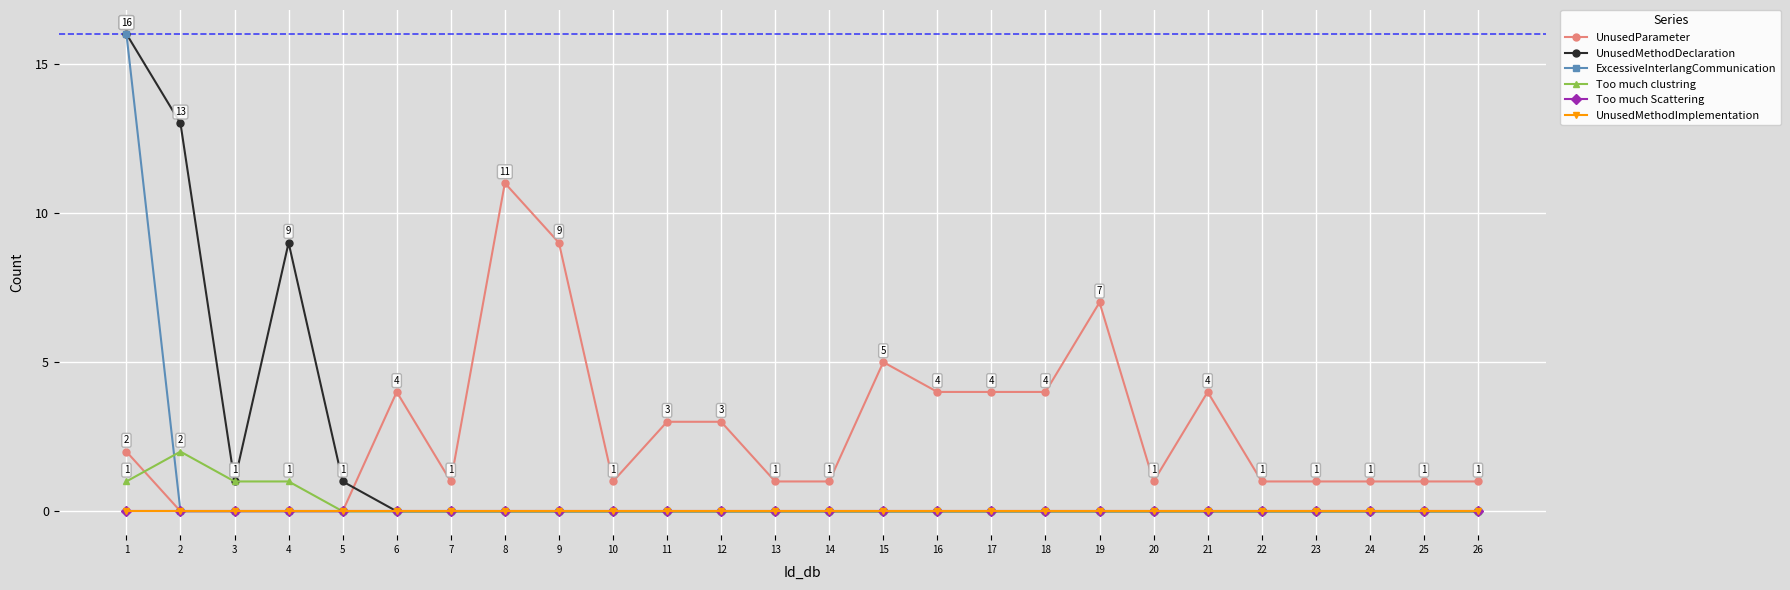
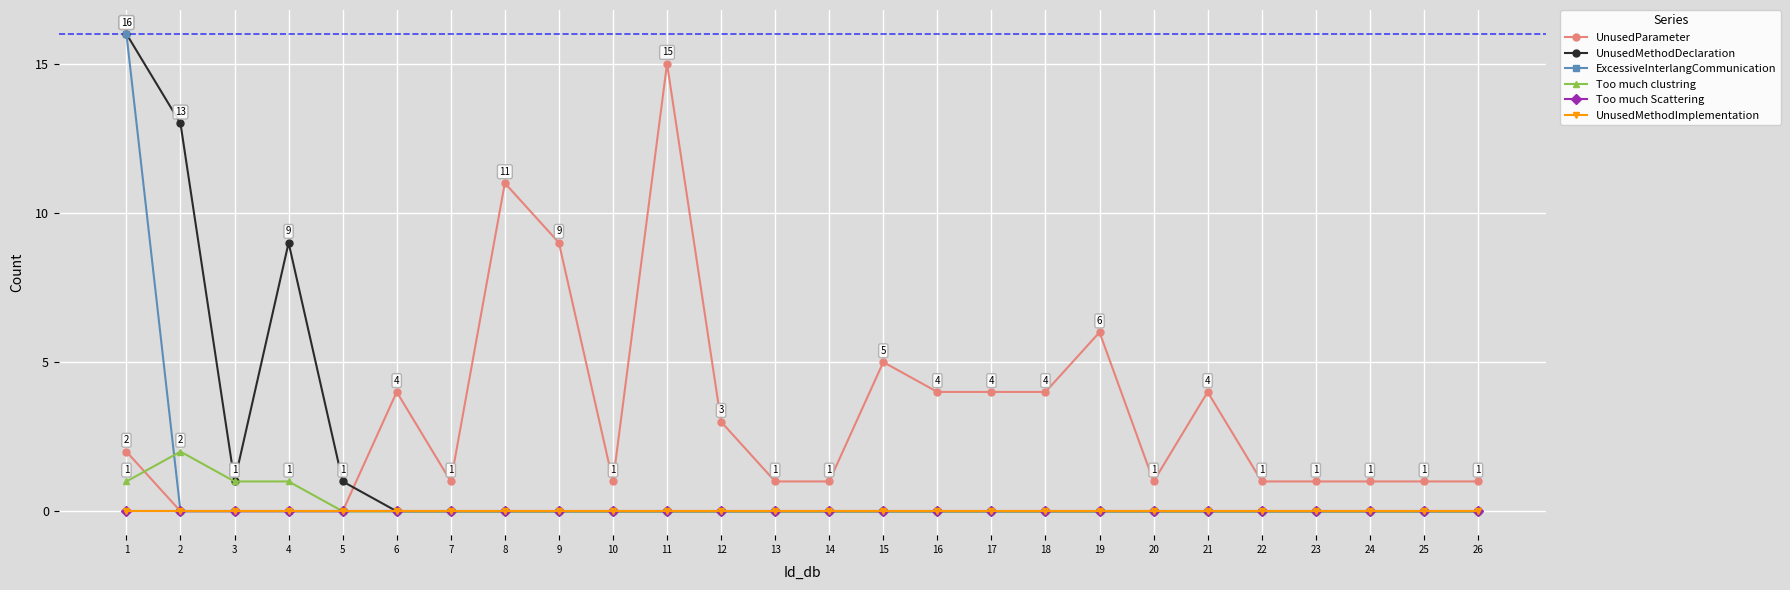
UnusedParameter, 11: 3 -> 15
UnusedParameter, 19: 7 -> 6
